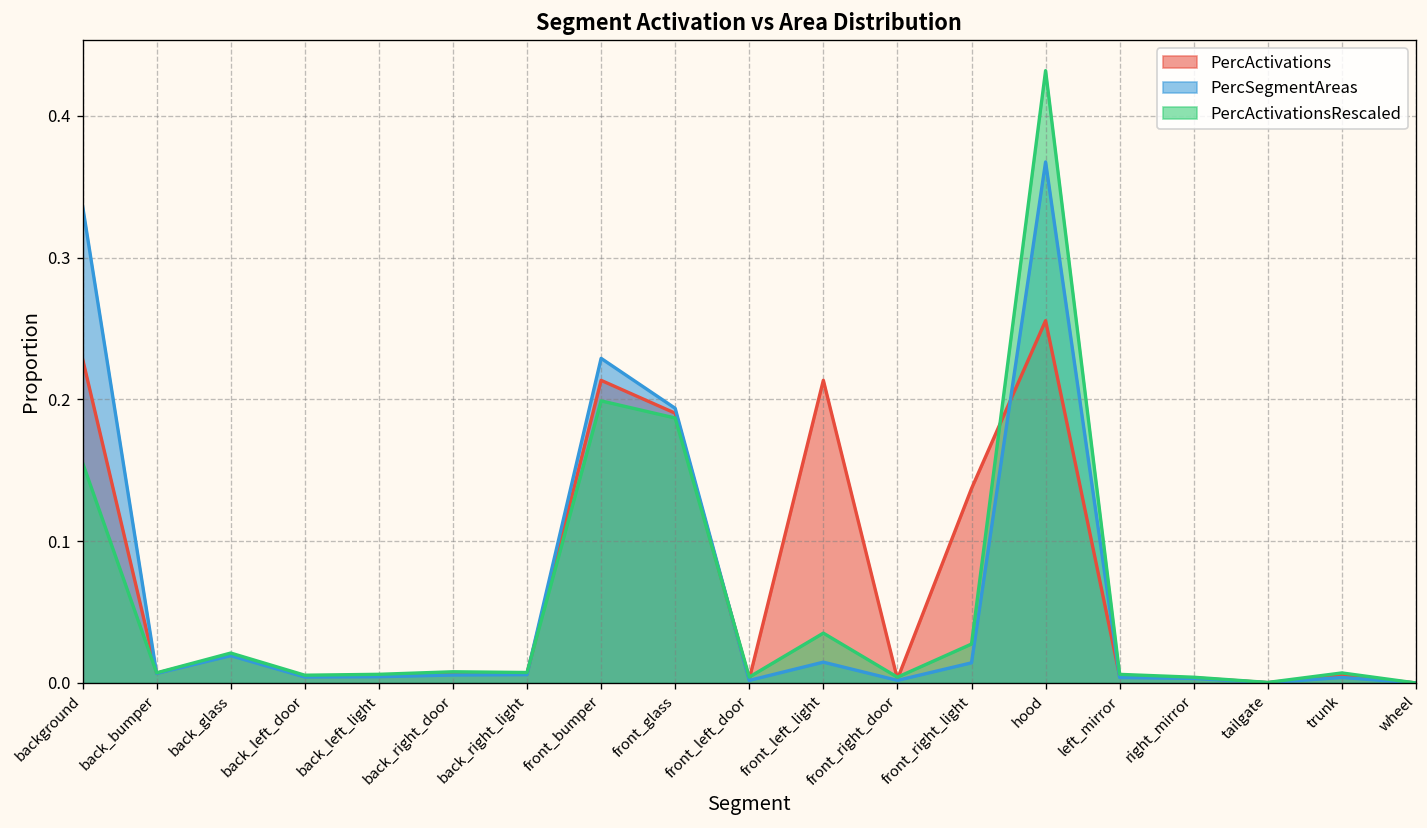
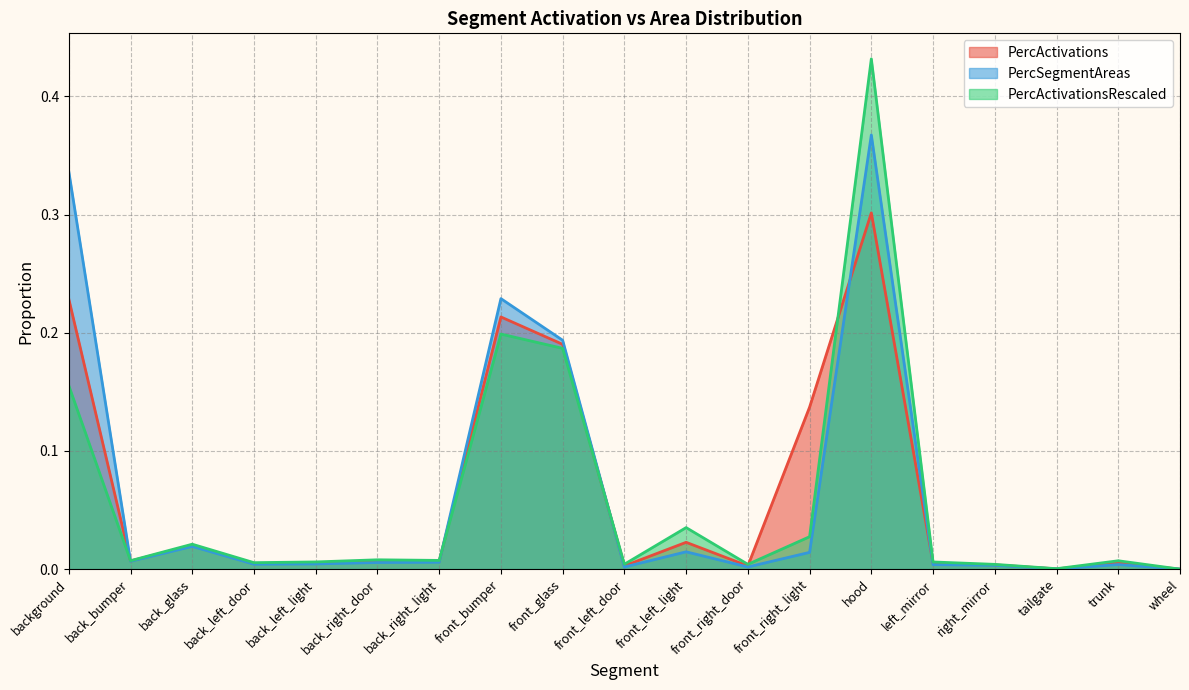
PercActivations, front_left_light: 0.213 -> 0.023
PercActivations, hood: 0.255 -> 0.301
